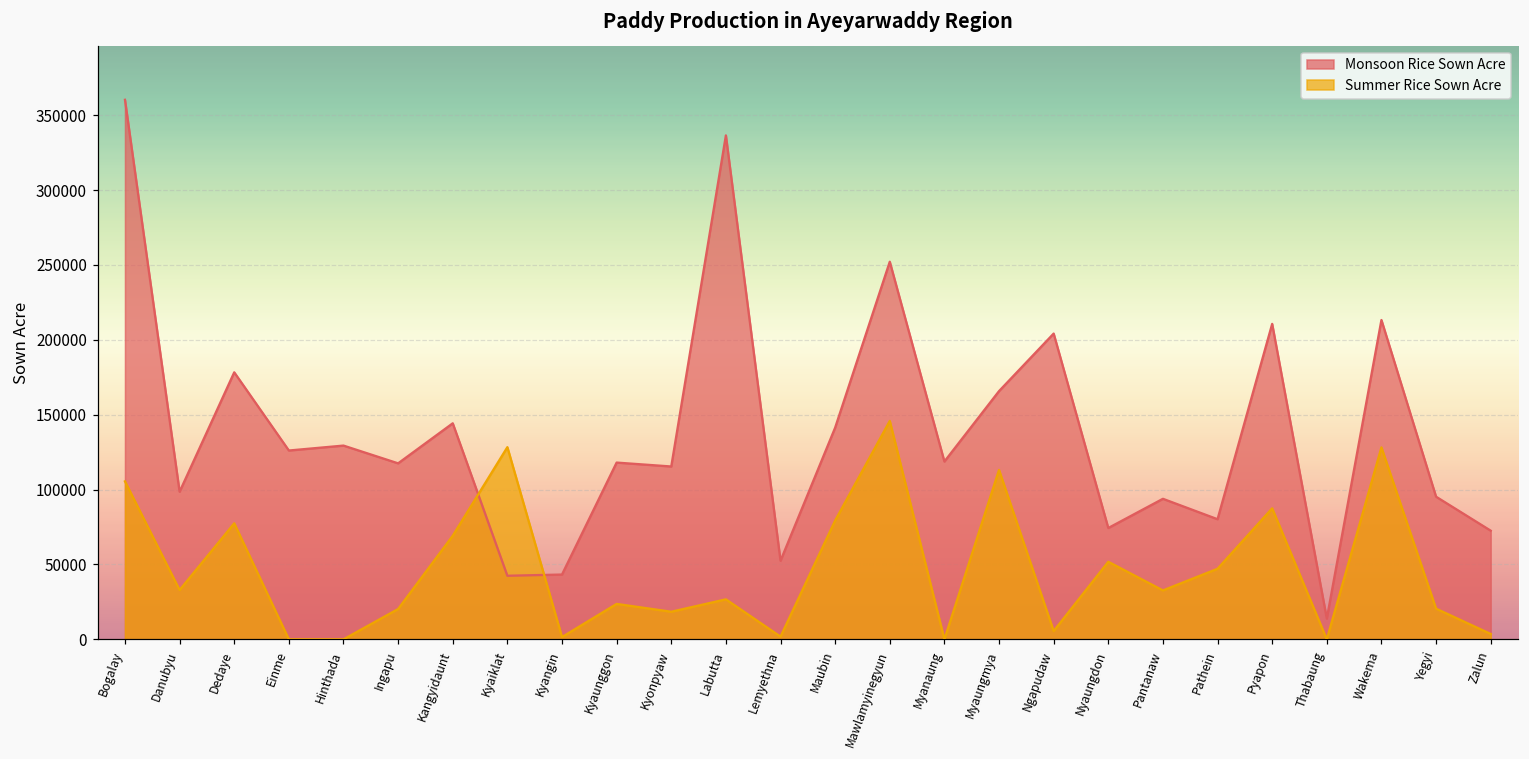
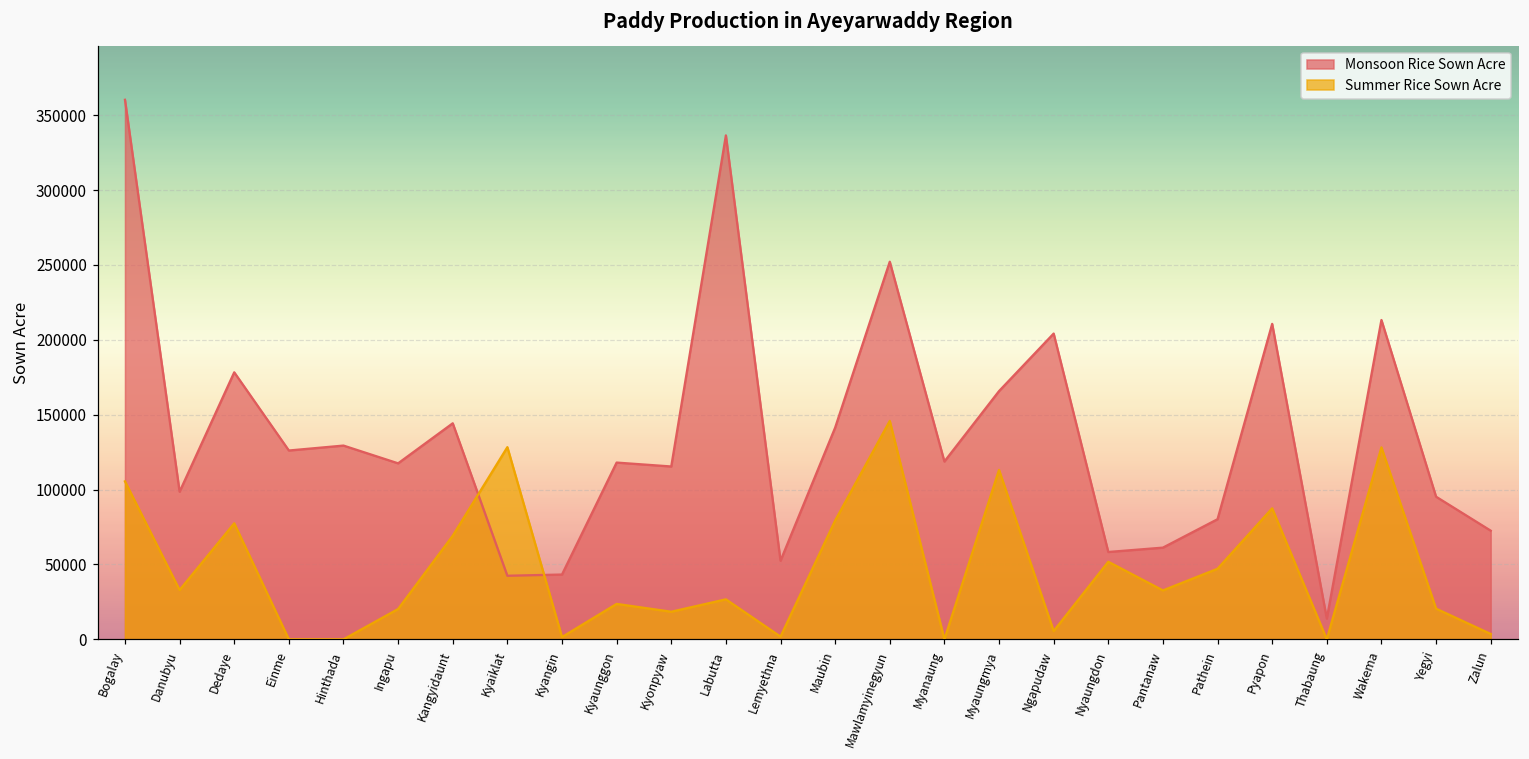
Monsoon Rice Sown Acre, Nyaungdon: 74000 -> 58000
Monsoon Rice Sown Acre, Pantanaw: 94000 -> 61000
